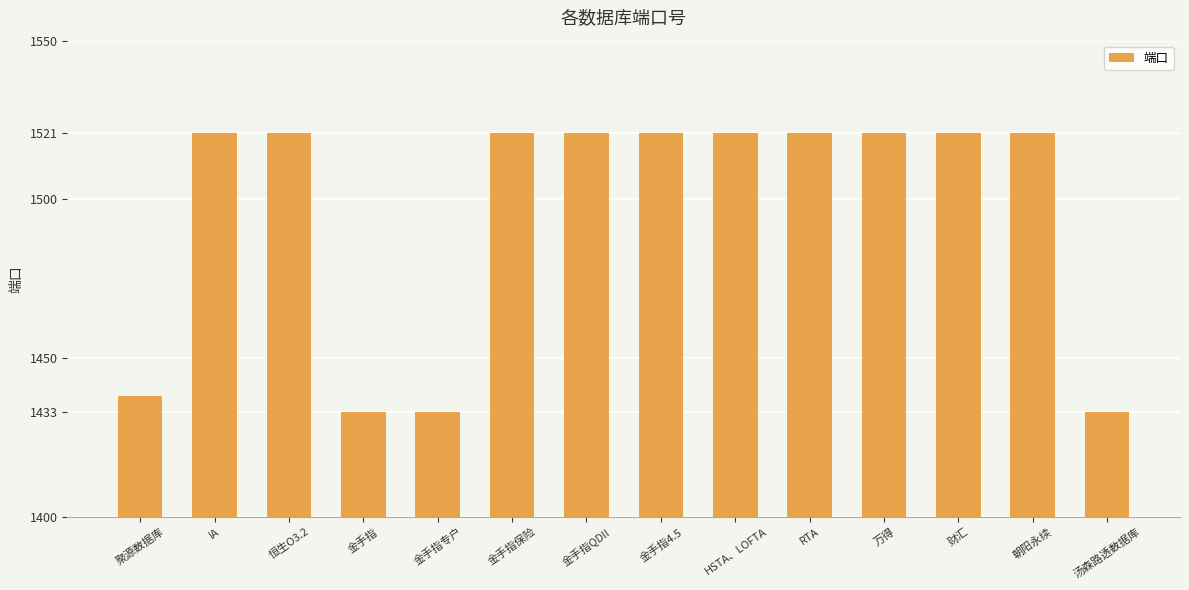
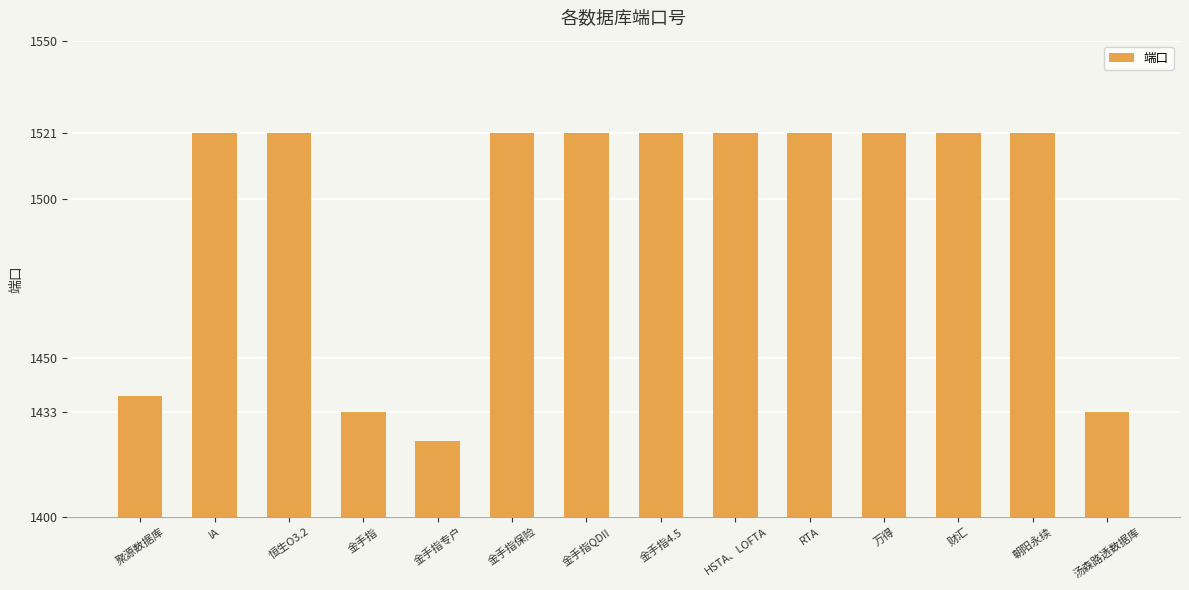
金手指专户: 1433 -> 1424
